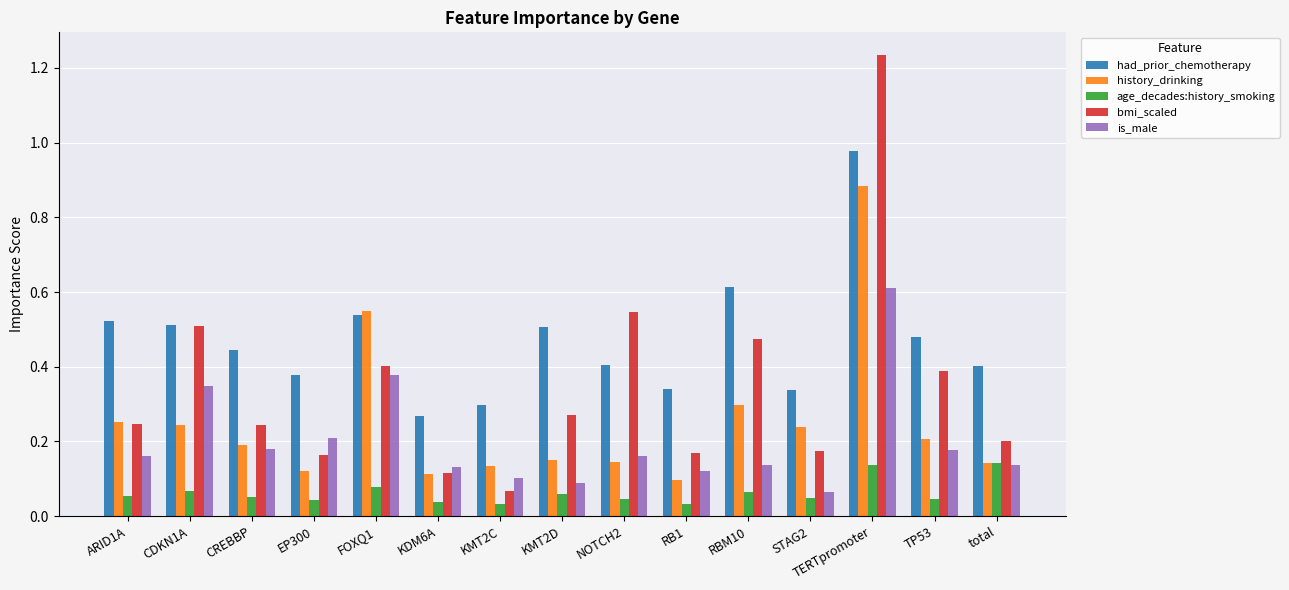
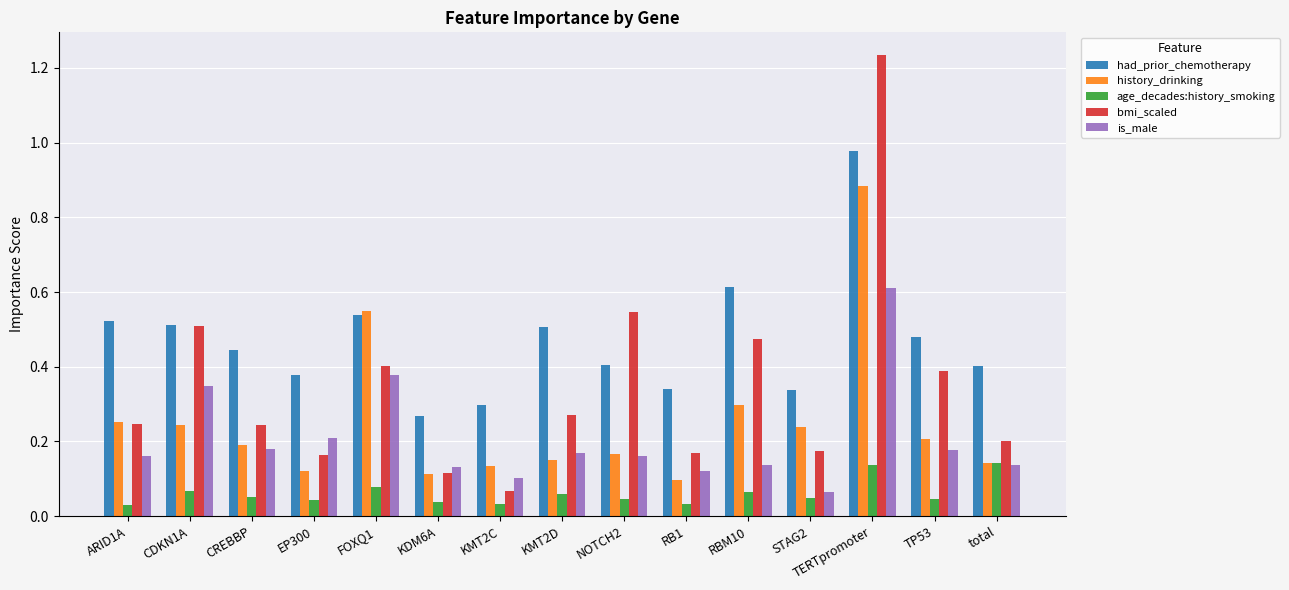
age_decades:history_smoking, ARID1A: 0.05 -> 0.03
is_male, KMT2D: 0.09 -> 0.17
history_drinking, NOTCH2: 0.15 -> 0.17
